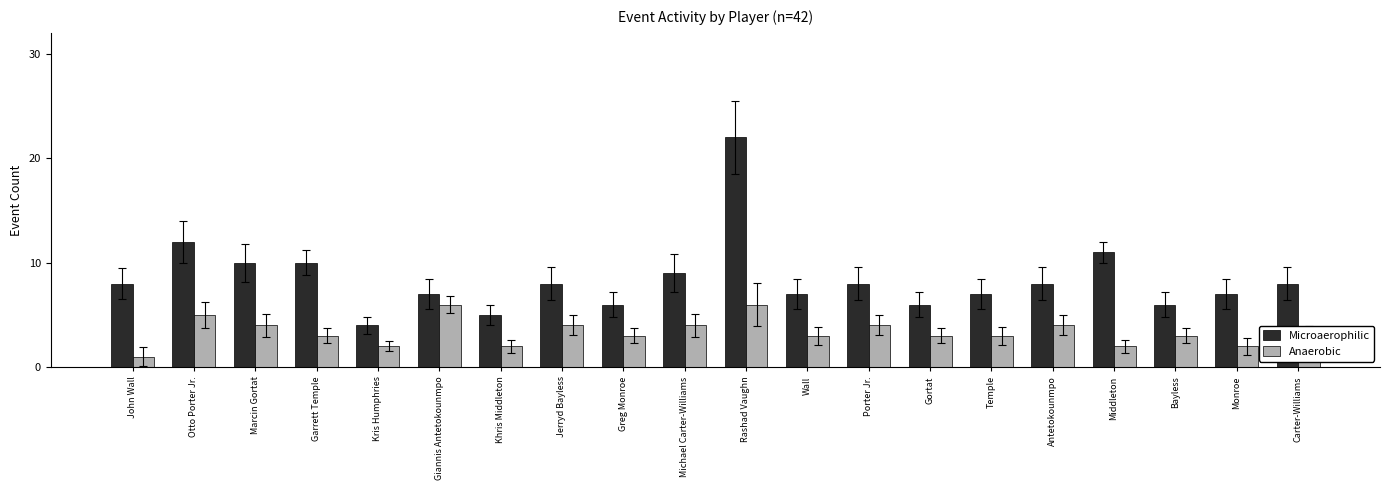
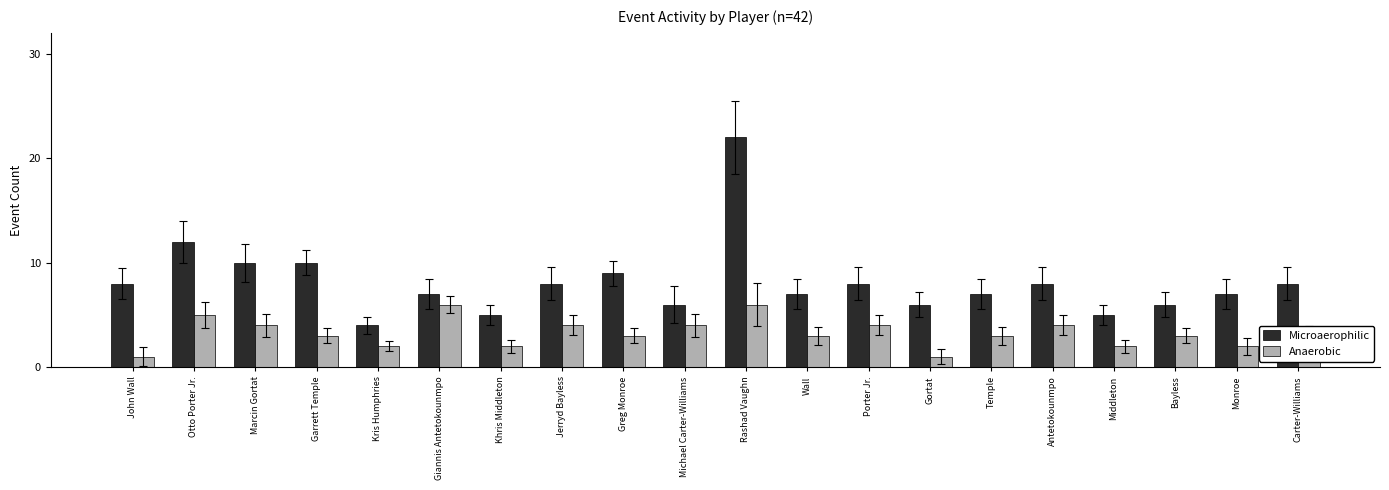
Microaerophilic, Greg Monroe: 6 -> 9
Microaerophilic, Michael Carter-Williams: 9 -> 6
Anaerobic, Gortat: 3 -> 1
Microaerophilic, Middleton: 11 -> 5
